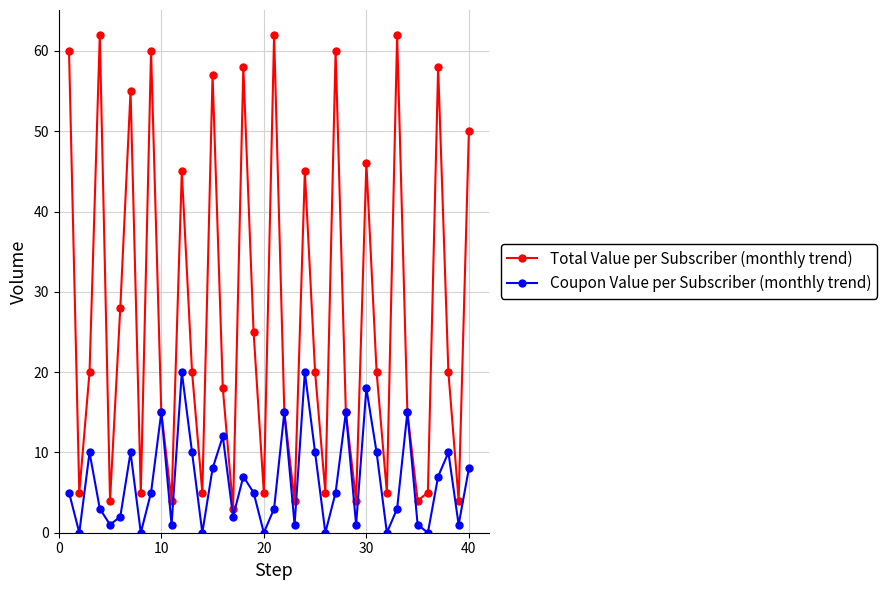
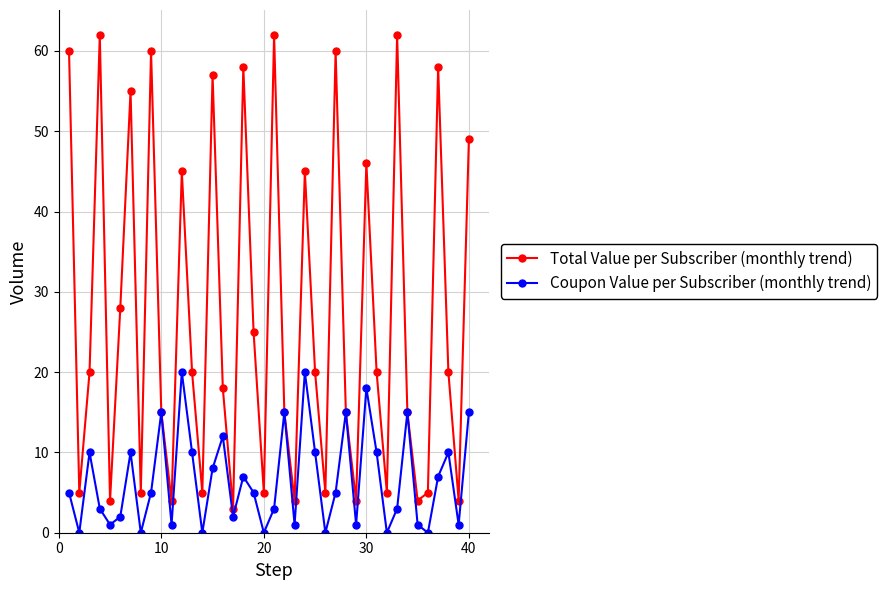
Total Value per Subscriber (monthly trend), 40: 50 -> 49
Coupon Value per Subscriber (monthly trend), 40: 8 -> 15
